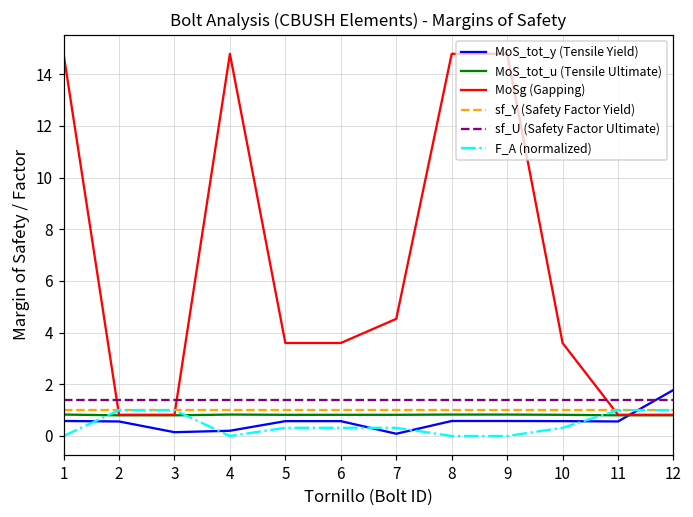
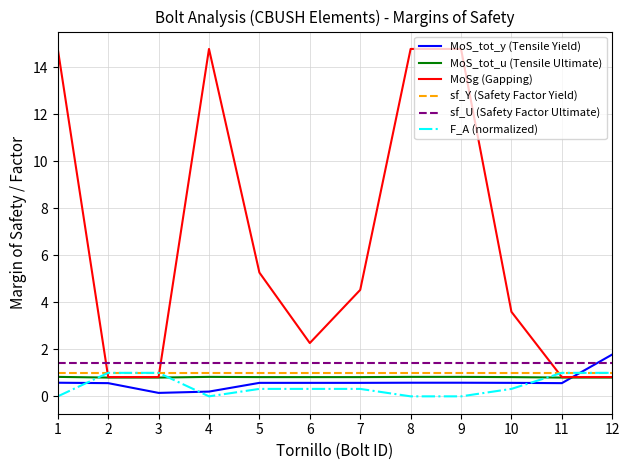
MoSg (Gapping), 5: 3.6 -> 5.3
MoSg (Gapping), 6: 3.6 -> 2.3
MoS_tot_y (Tensile Yield), 7: 0.1 -> 0.6
